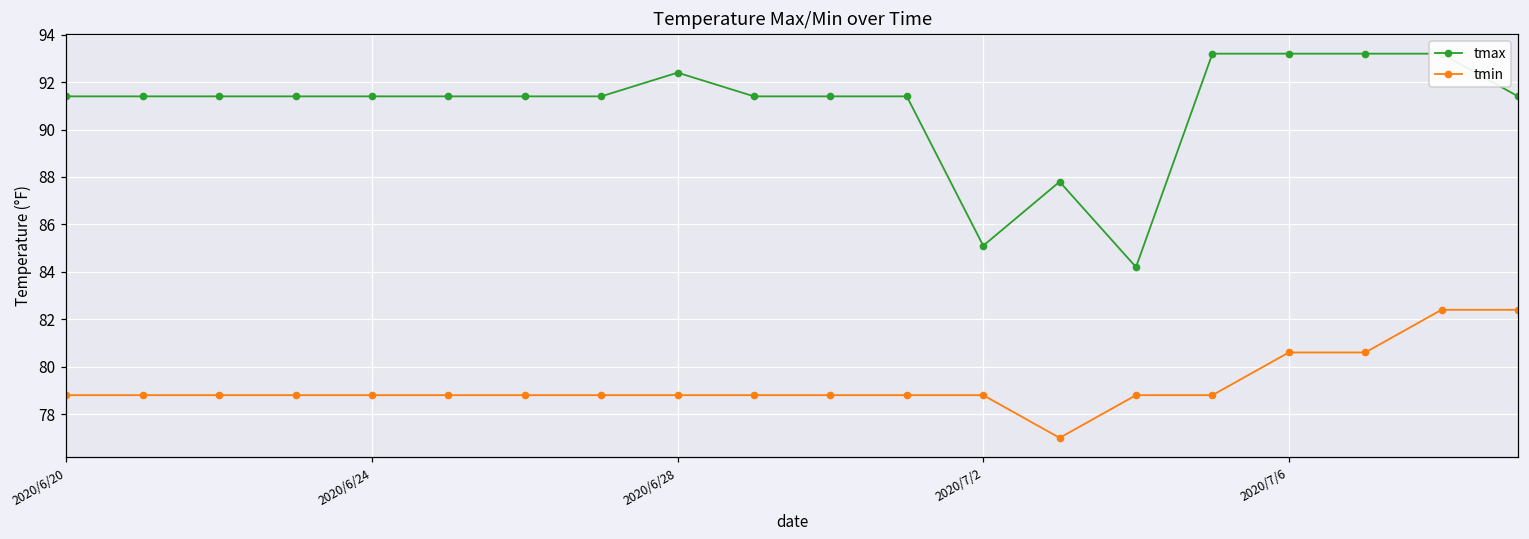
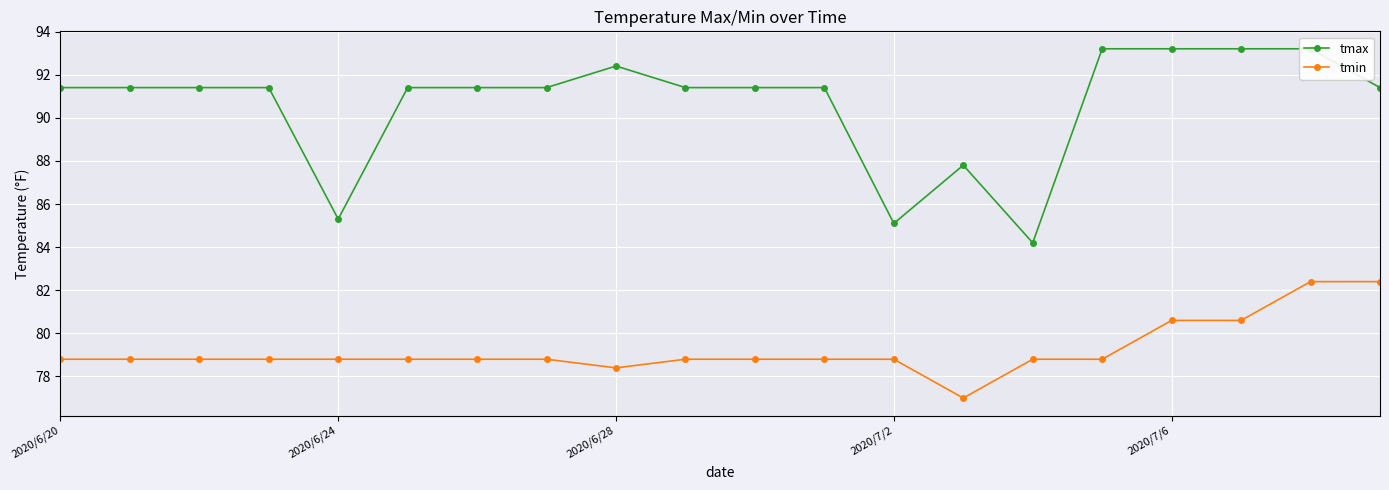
tmax, 2020/6/24: 91.4 -> 85.3
tmin, 2020/6/28: 78.8 -> 78.4
